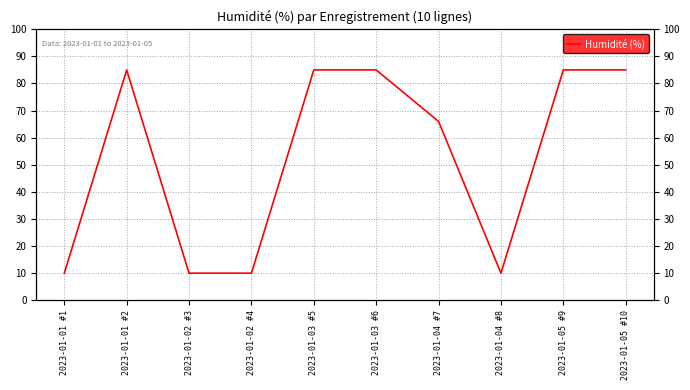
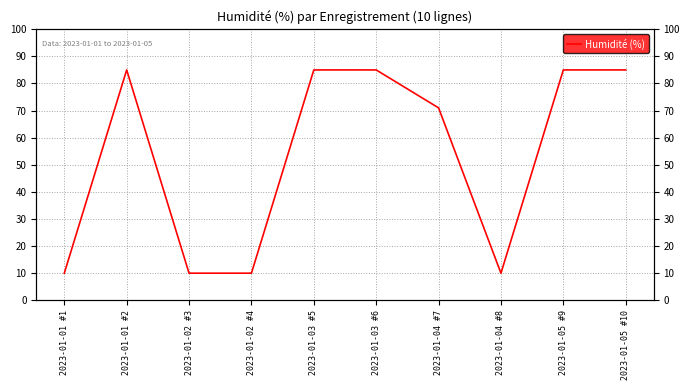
2023-01-04 #7: 66 -> 71
